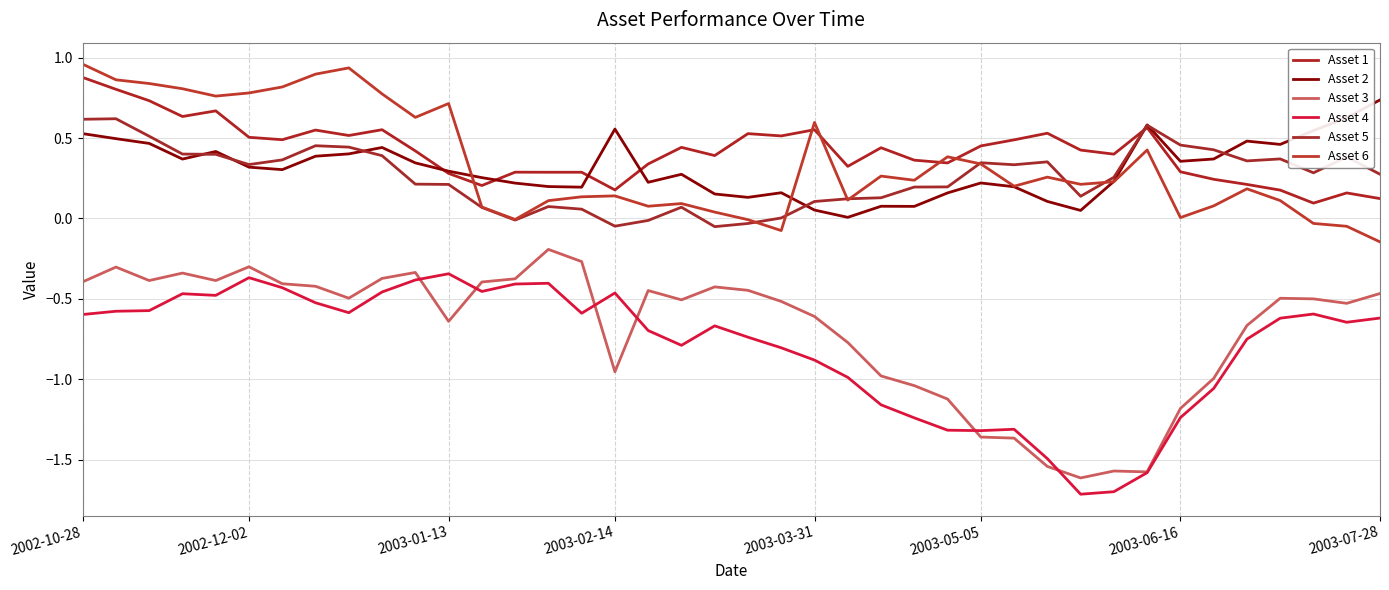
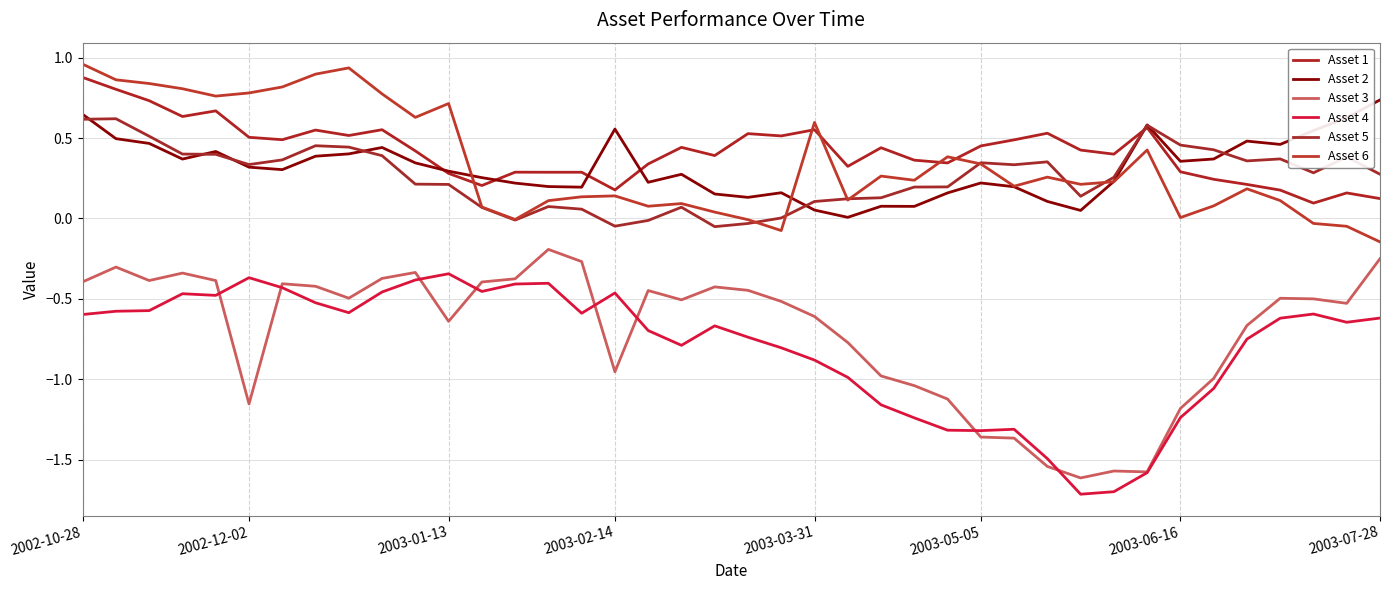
Asset 2, 2002-10-28: 0.53 -> 0.65
Asset 3, 2002-12-02: -0.30 -> -1.15
Asset 3, 2003-07-28: -0.47 -> -0.25
